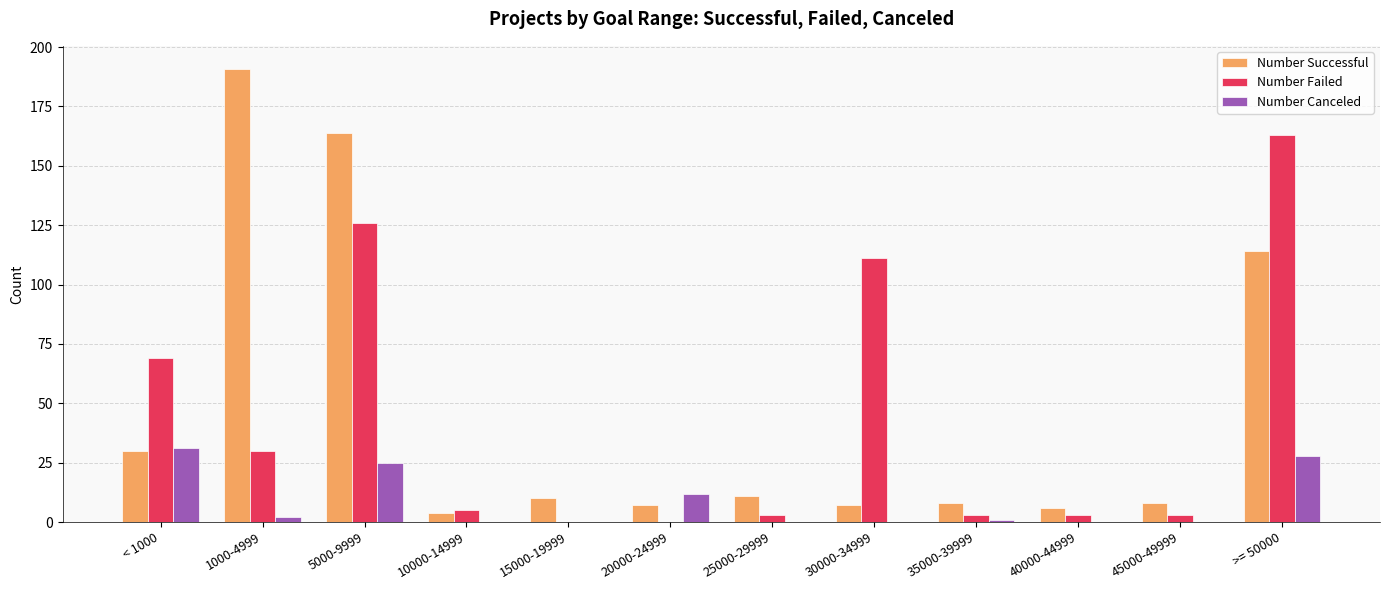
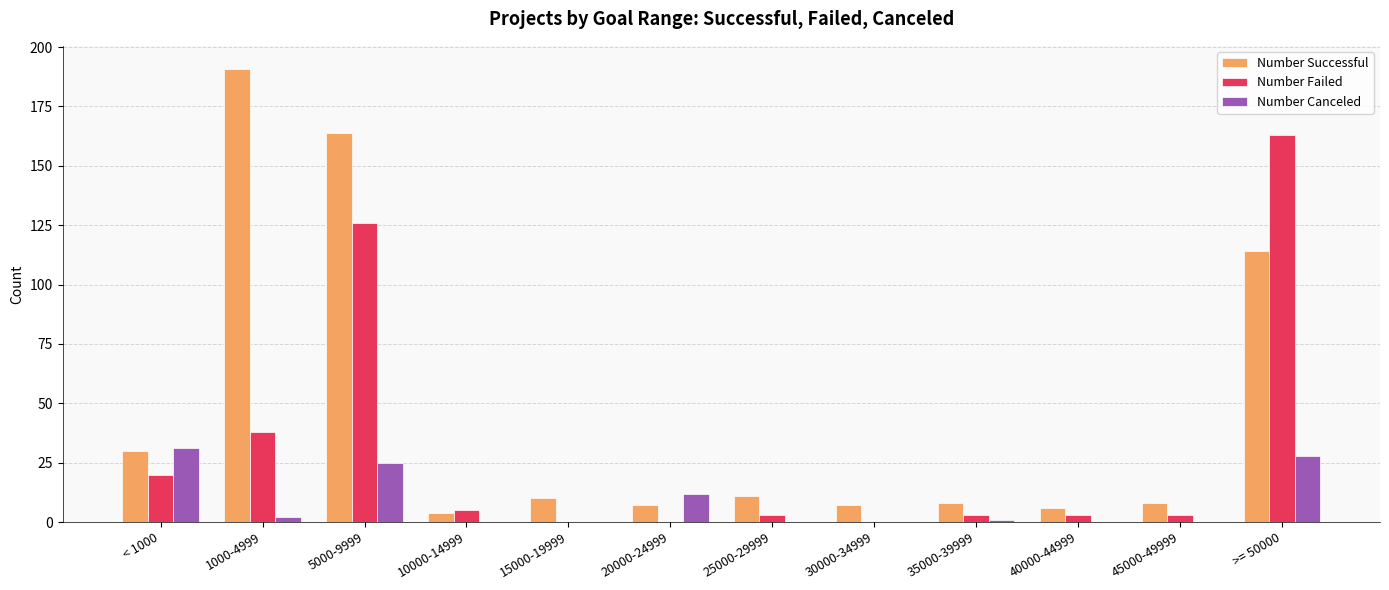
Number Failed, < 1000: 69 -> 20
Number Failed, 1000-4999: 30 -> 38
Number Failed, 30000-34999: 111 -> 0
